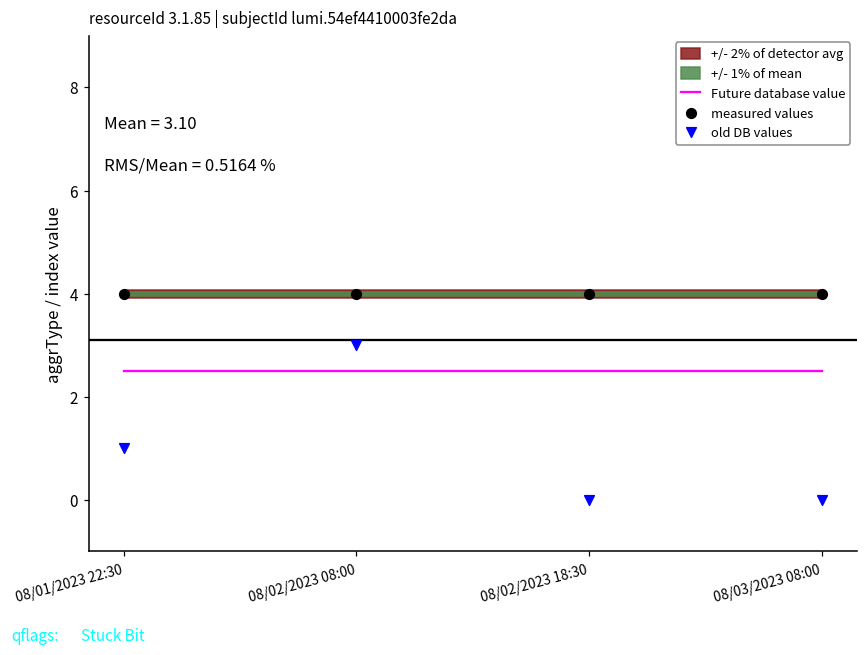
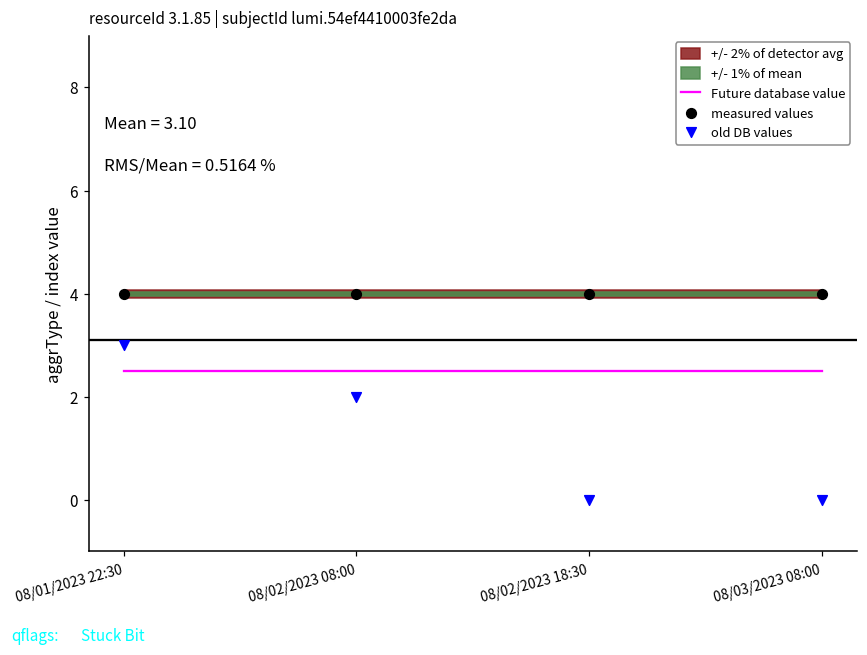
old DB values, 08/01/2023 22:30: 1 -> 3
old DB values, 08/02/2023 08:00: 3 -> 2
